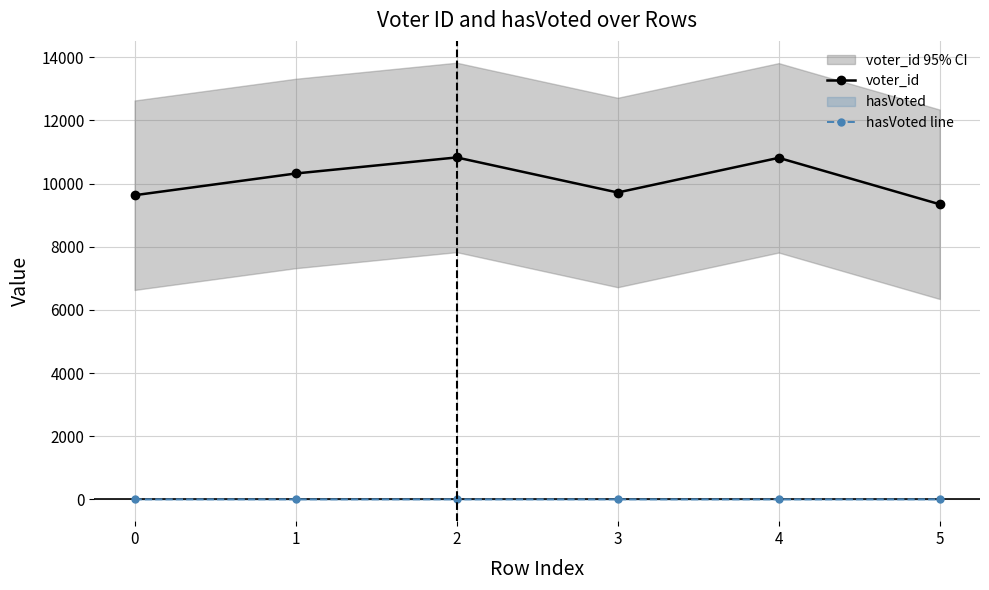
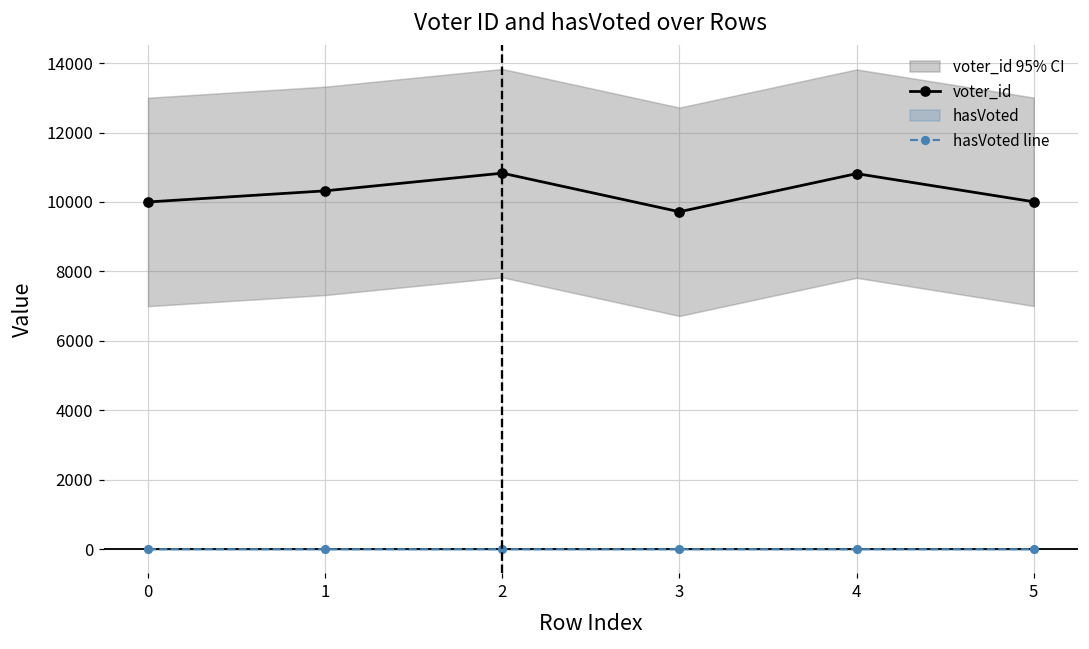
voter_id, 0: 9600 -> 10000
voter_id, 5: 9300 -> 10000
